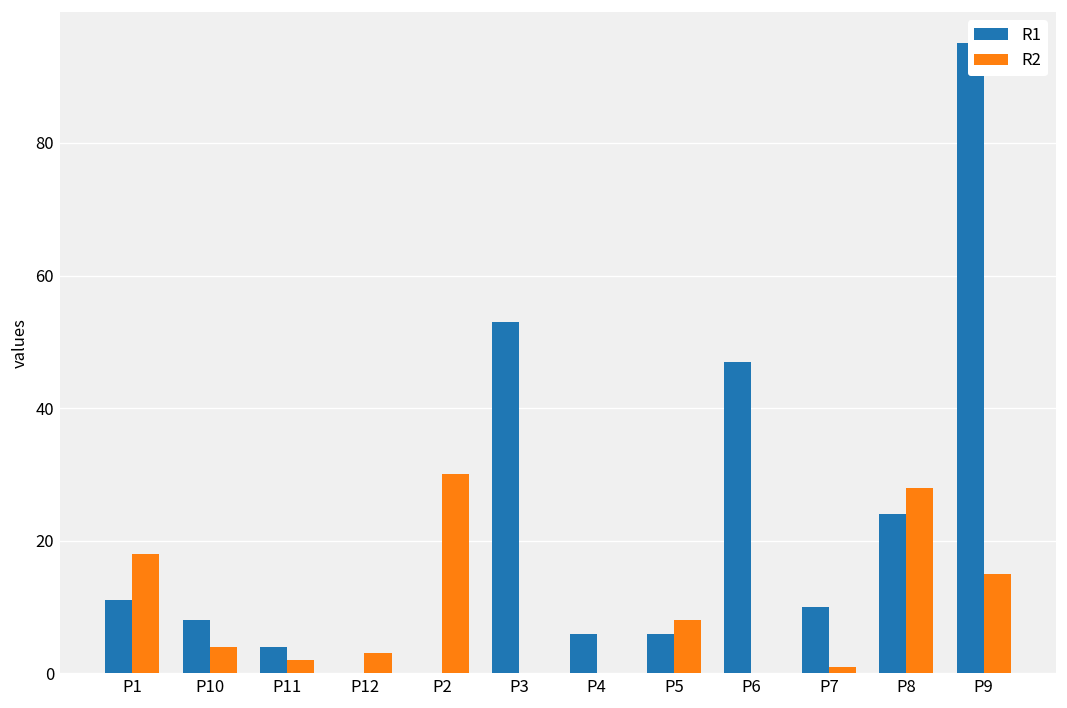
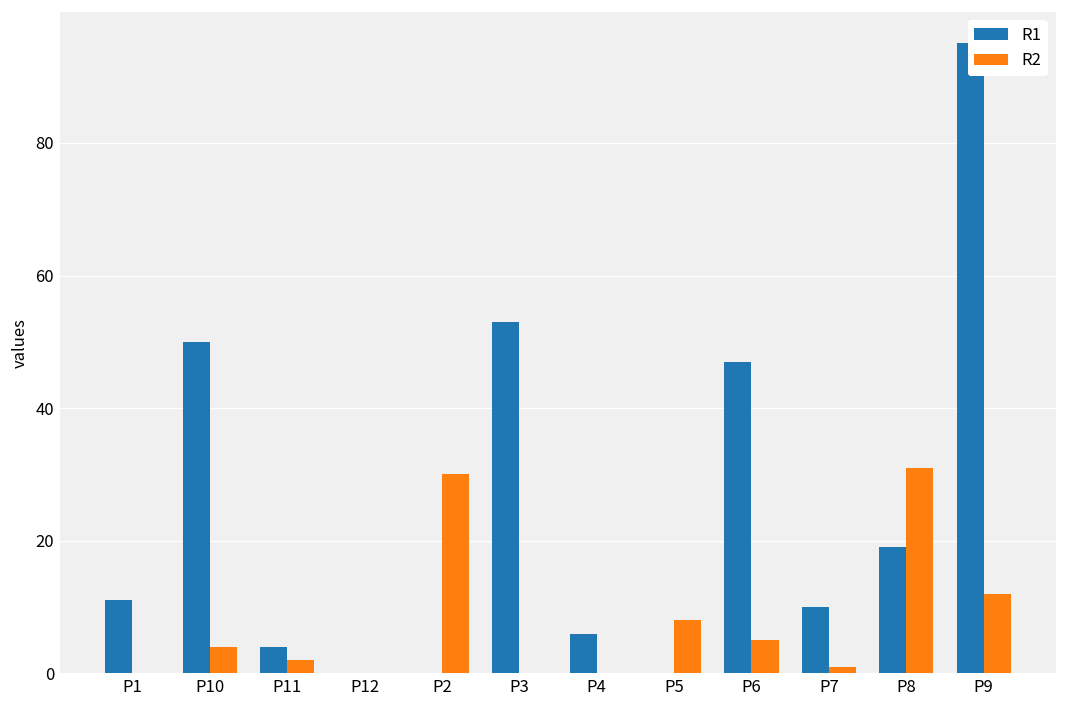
R2, P1: 18 -> 0
R1, P10: 8 -> 50
R2, P12: 3 -> 0
R1, P5: 6 -> 0
R2, P6: 0 -> 5
R1, P8: 24 -> 19
R2, P8: 28 -> 31
R2, P9: 15 -> 12
